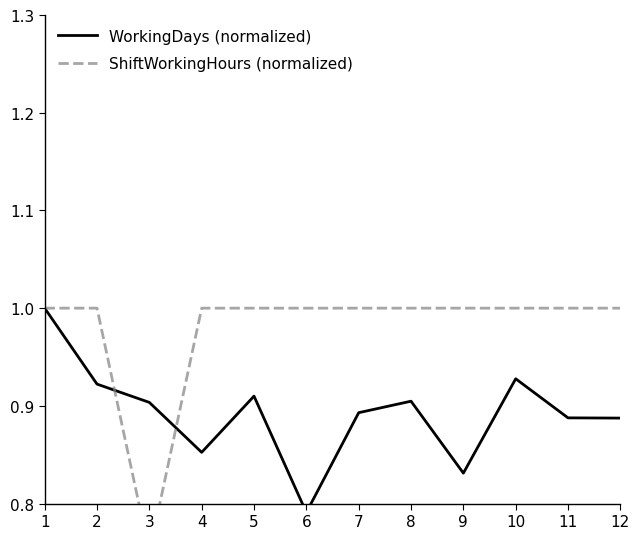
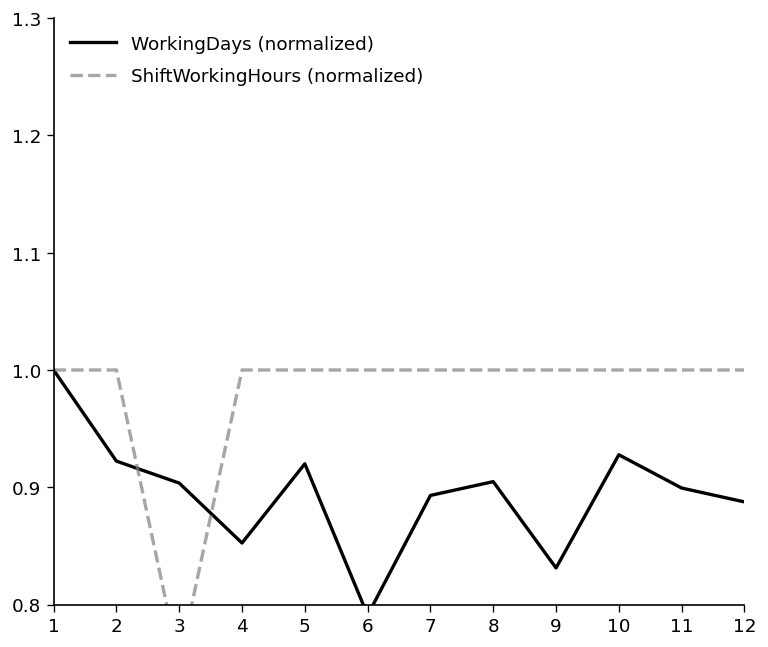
WorkingDays (normalized), 5: 0.91 -> 0.92
WorkingDays (normalized), 11: 0.89 -> 0.90
